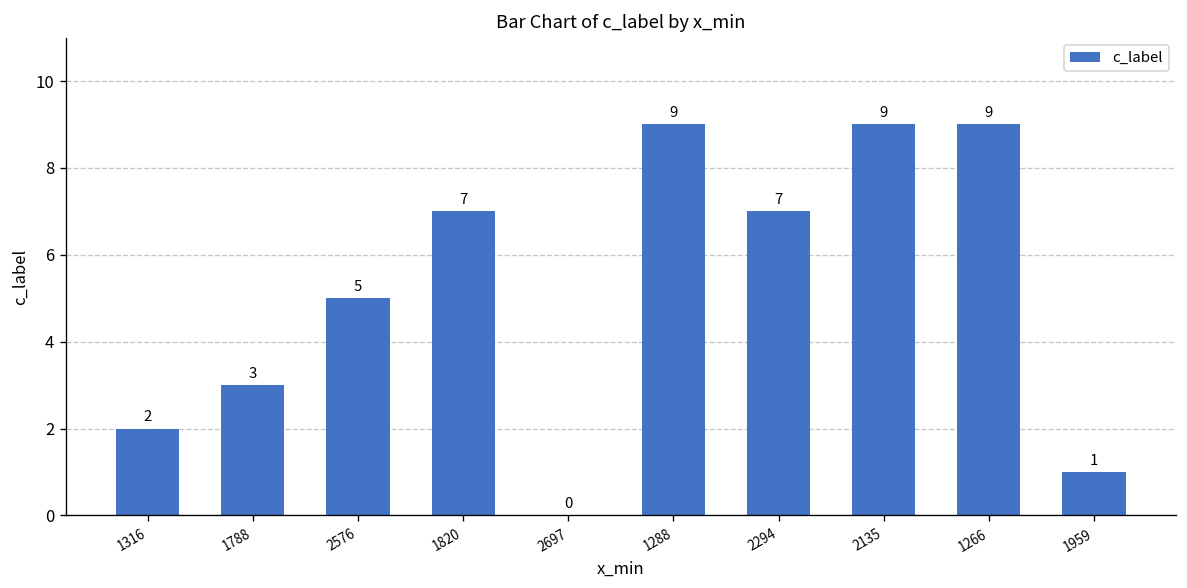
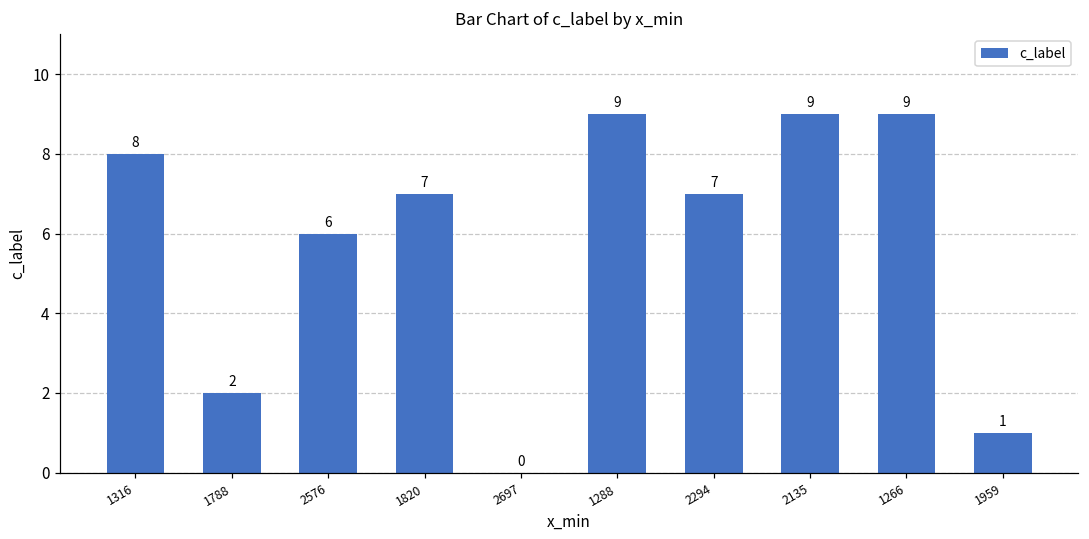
1316: 2 -> 8
1788: 3 -> 2
2576: 5 -> 6
